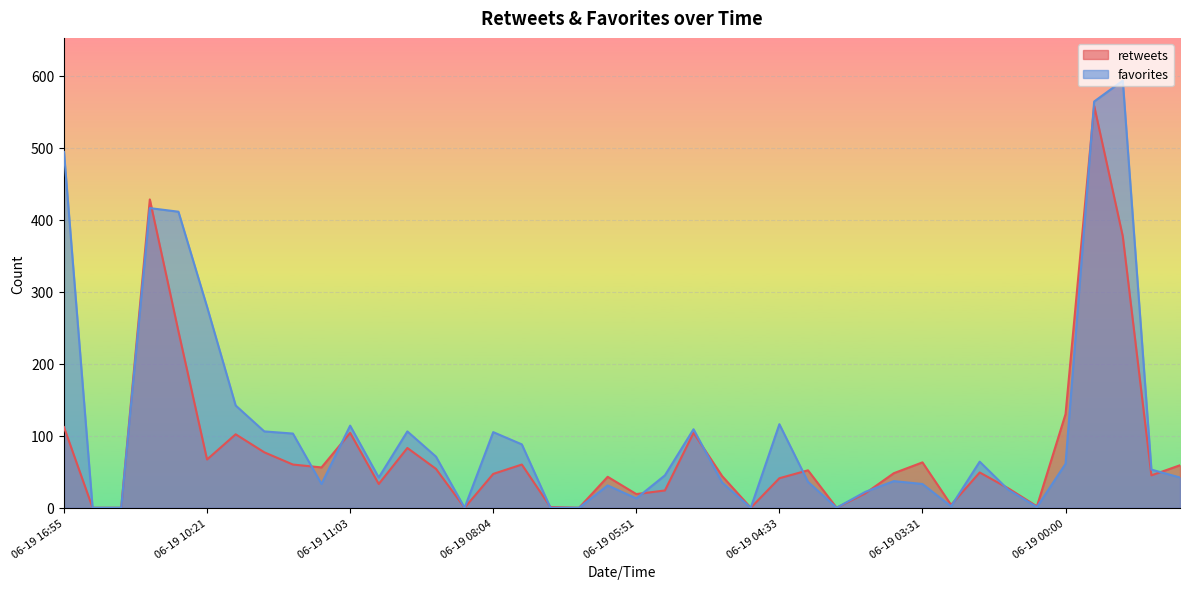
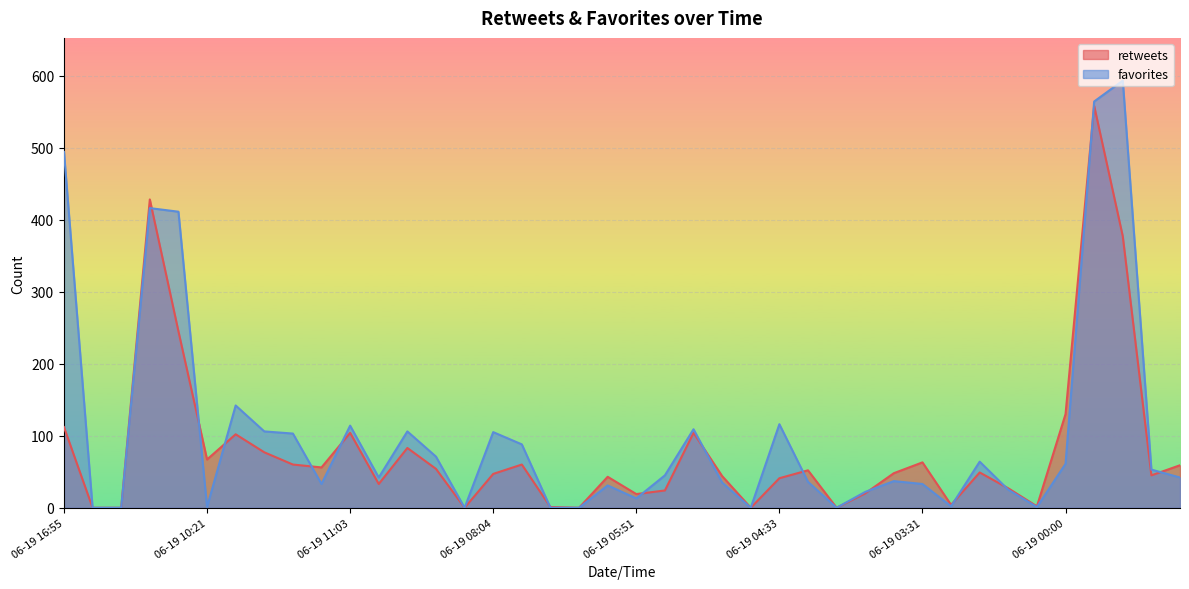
favorites, 06-19 10:21: 280 -> 0
